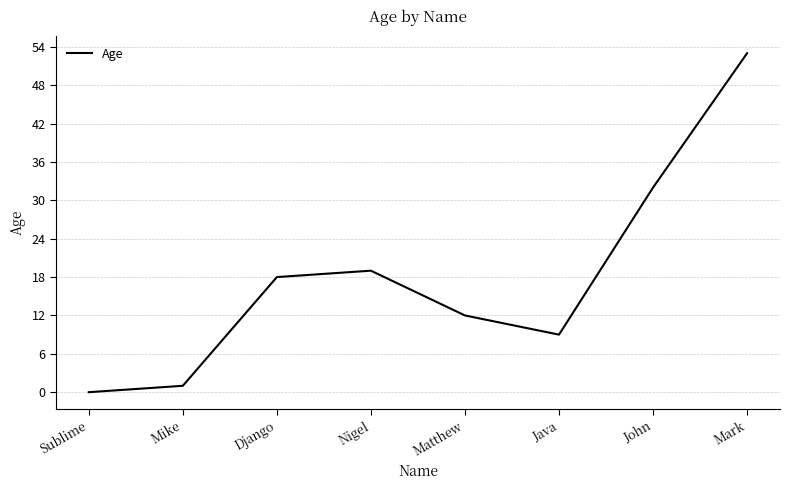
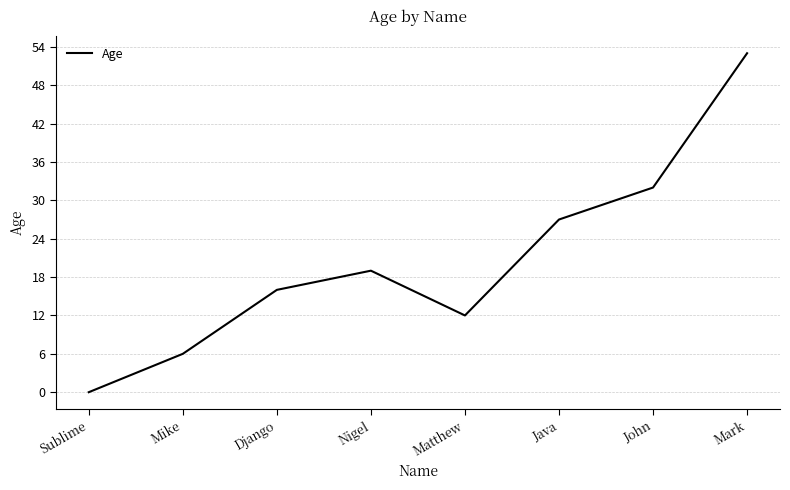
Mike: 1 -> 6
Django: 18 -> 16
Java: 9 -> 27
